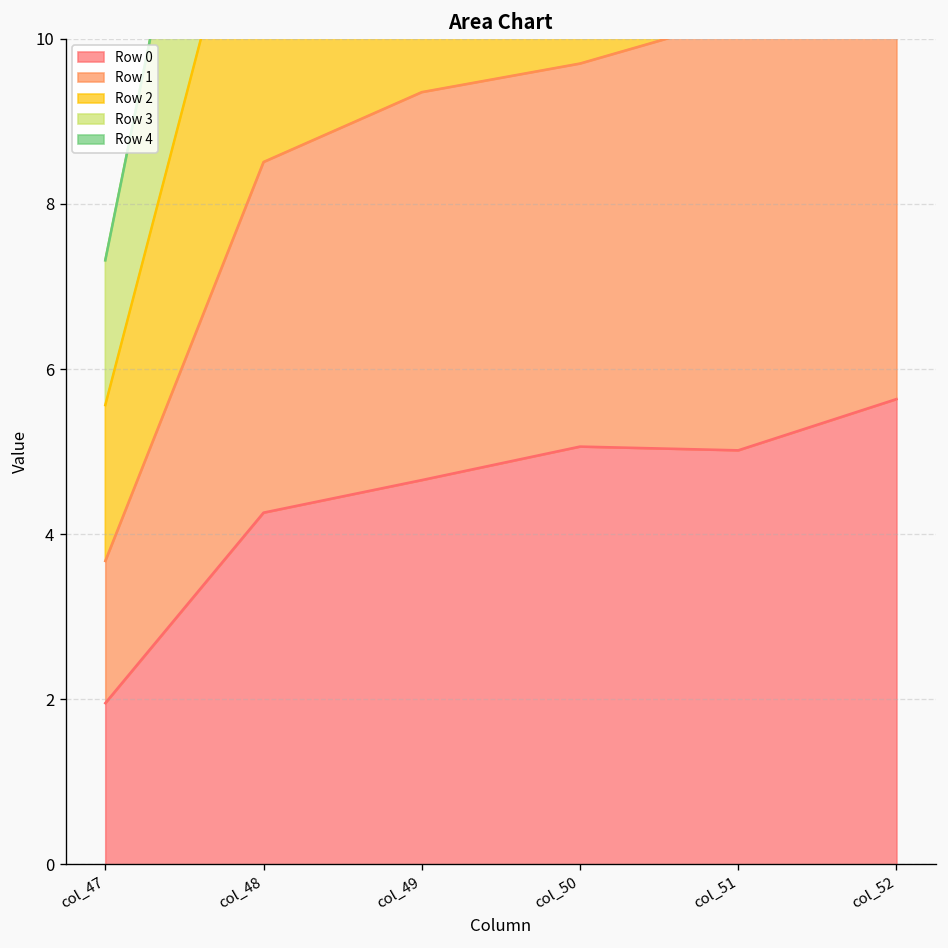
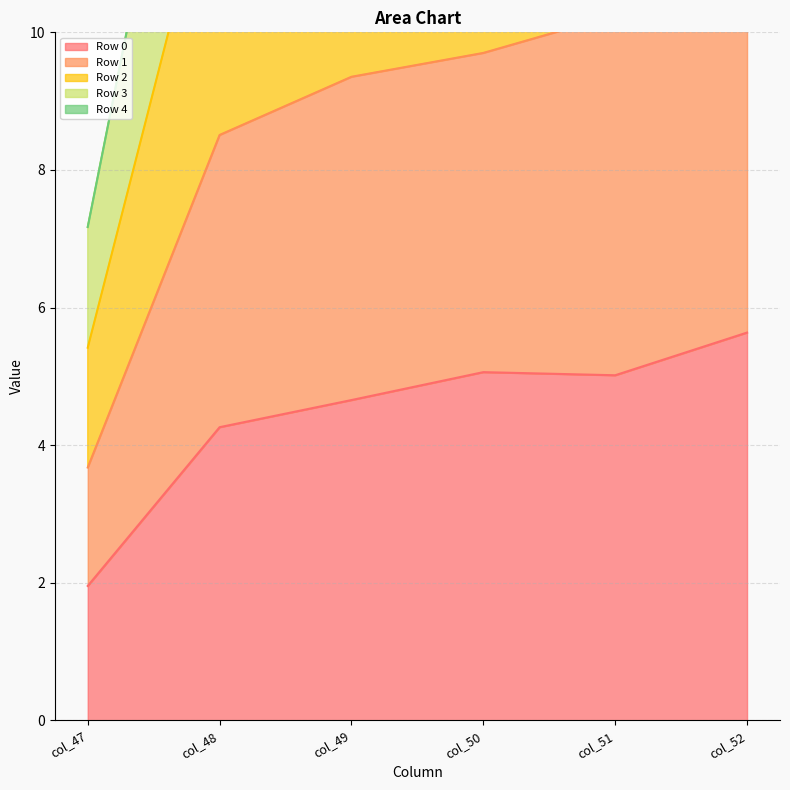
Row 2, col_47: 1.9 -> 1.7
